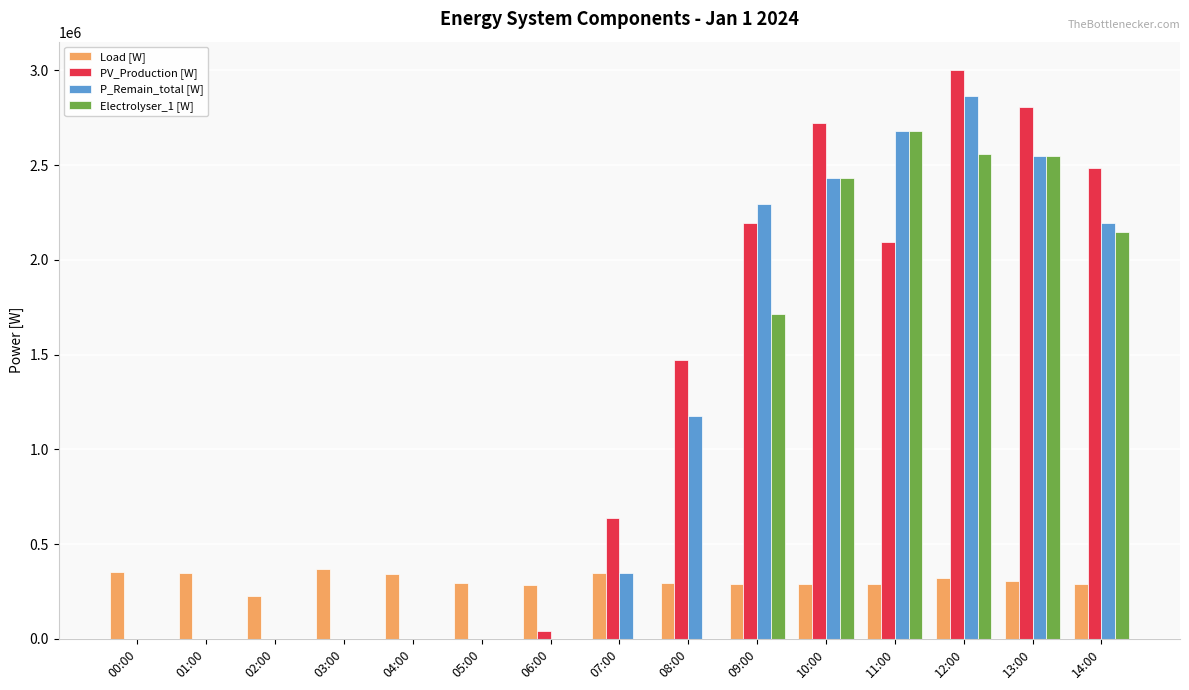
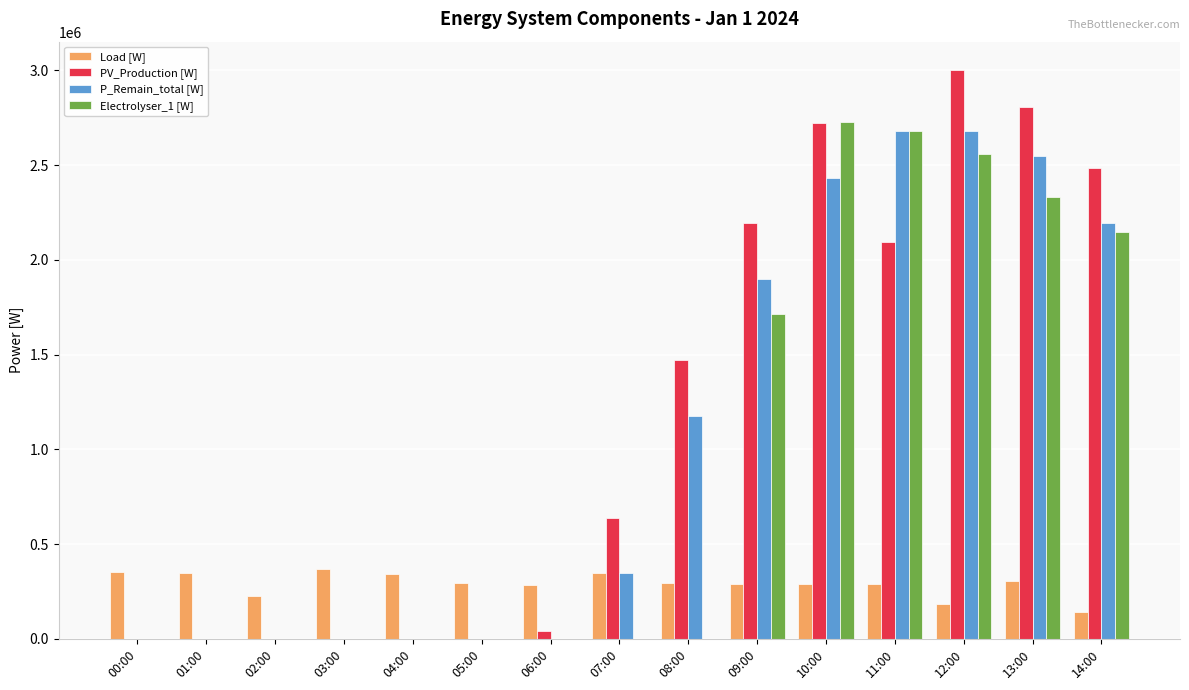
P_Remain_total [W], 09:00: 2300000 -> 1900000
Electrolyser_1 [W], 10:00: 2430000 -> 2730000
Load [W], 12:00: 320000 -> 180000
P_Remain_total [W], 12:00: 2860000 -> 2680000
Electrolyser_1 [W], 13:00: 2550000 -> 2330000
Load [W], 14:00: 290000 -> 140000
